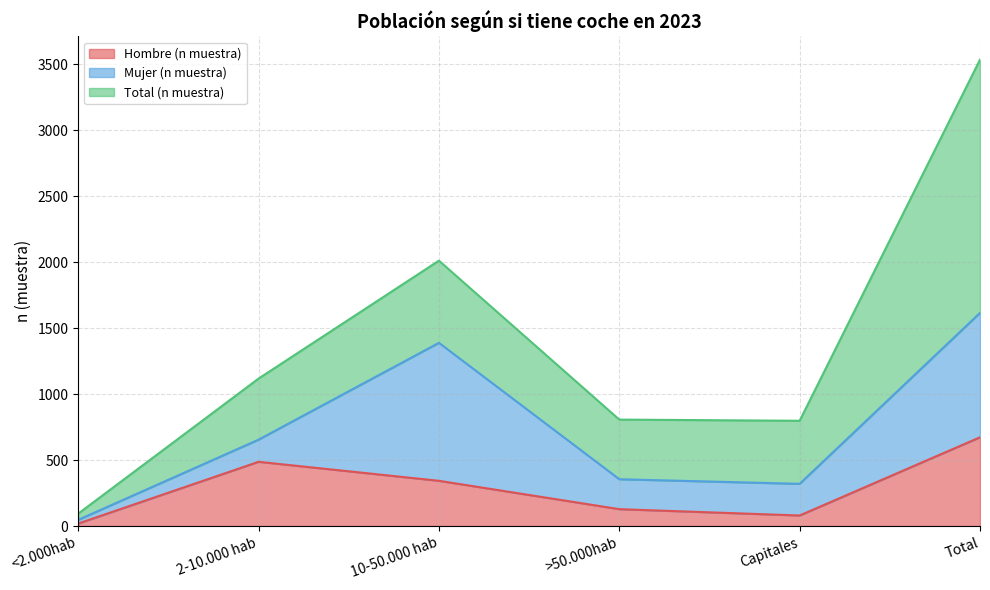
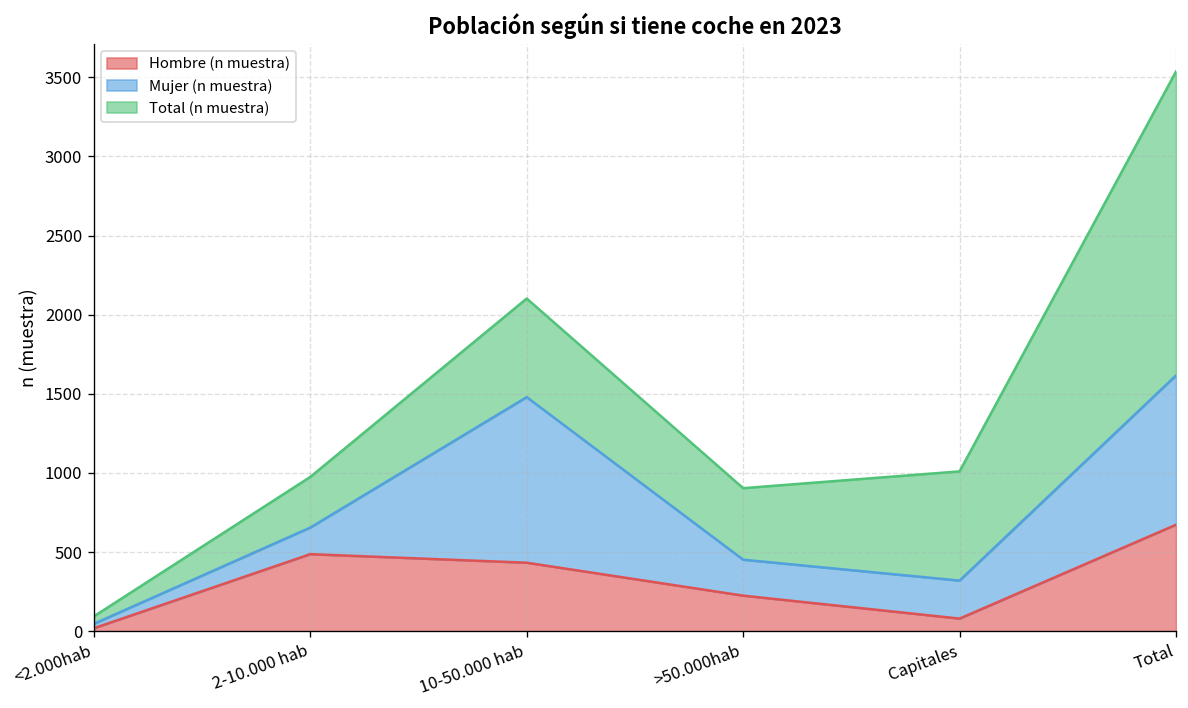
Total (n muestra), 2-10.000 hab: 460 -> 320
Hombre (n muestra), 10-50.000 hab: 340 -> 430
Hombre (n muestra), >50.000hab: 130 -> 230
Total (n muestra), Capitales: 480 -> 690
